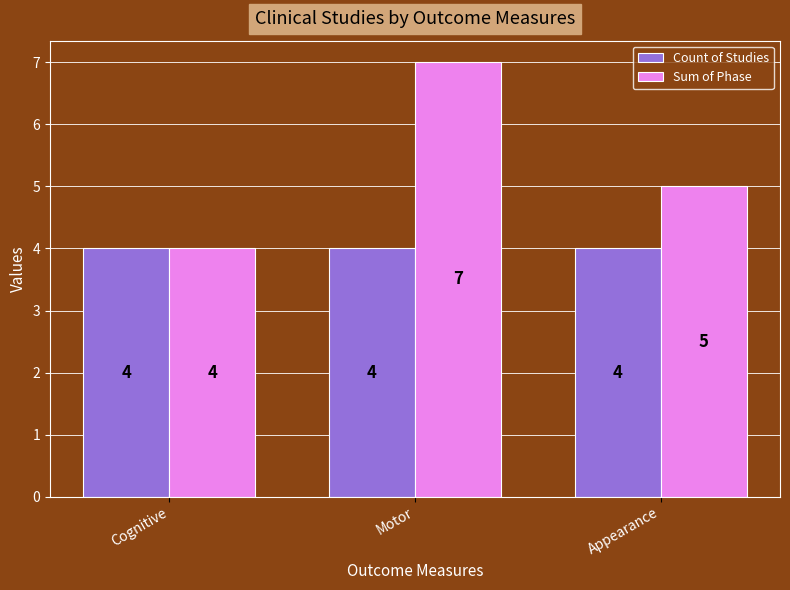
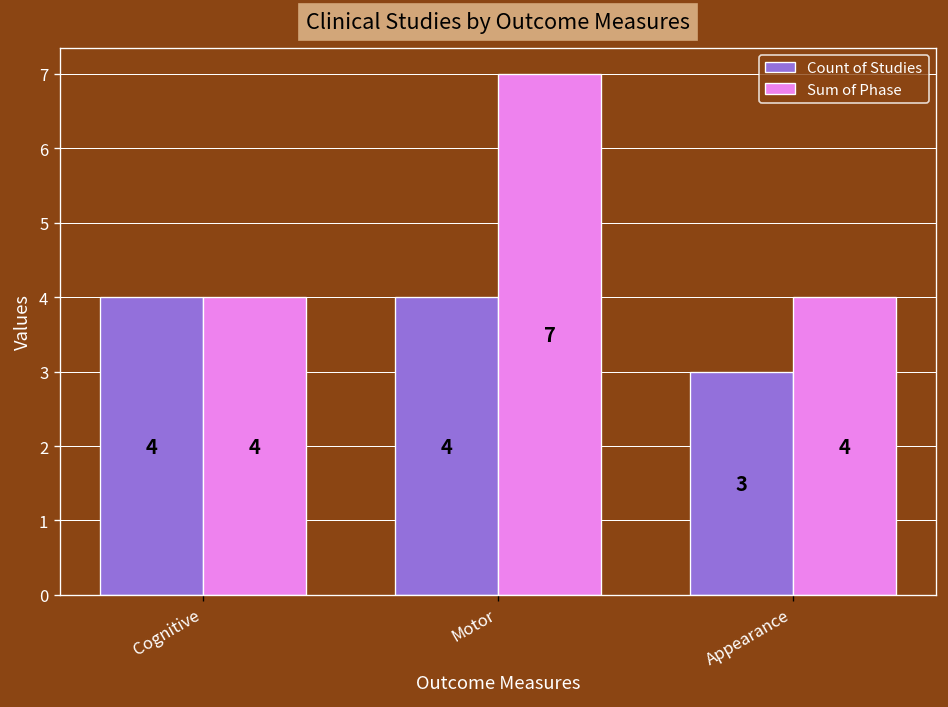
Count of Studies, Appearance: 4 -> 3
Sum of Phase, Appearance: 5 -> 4
